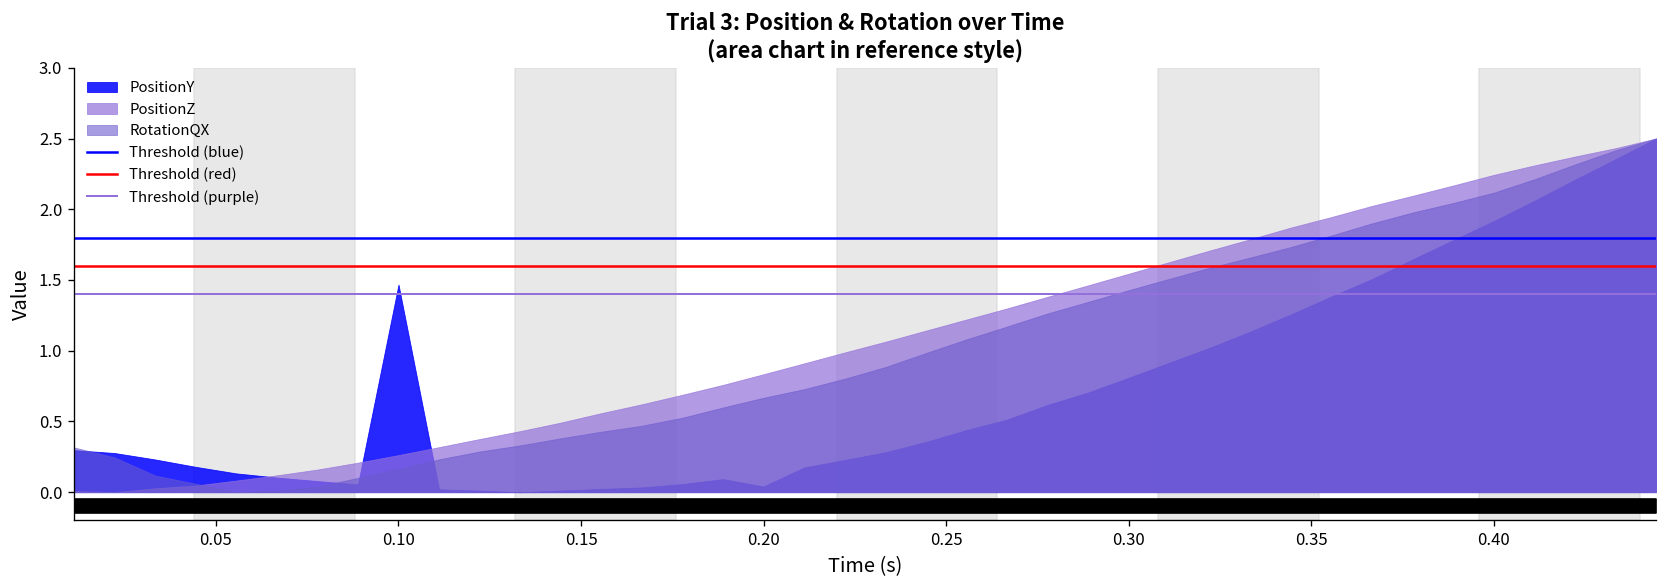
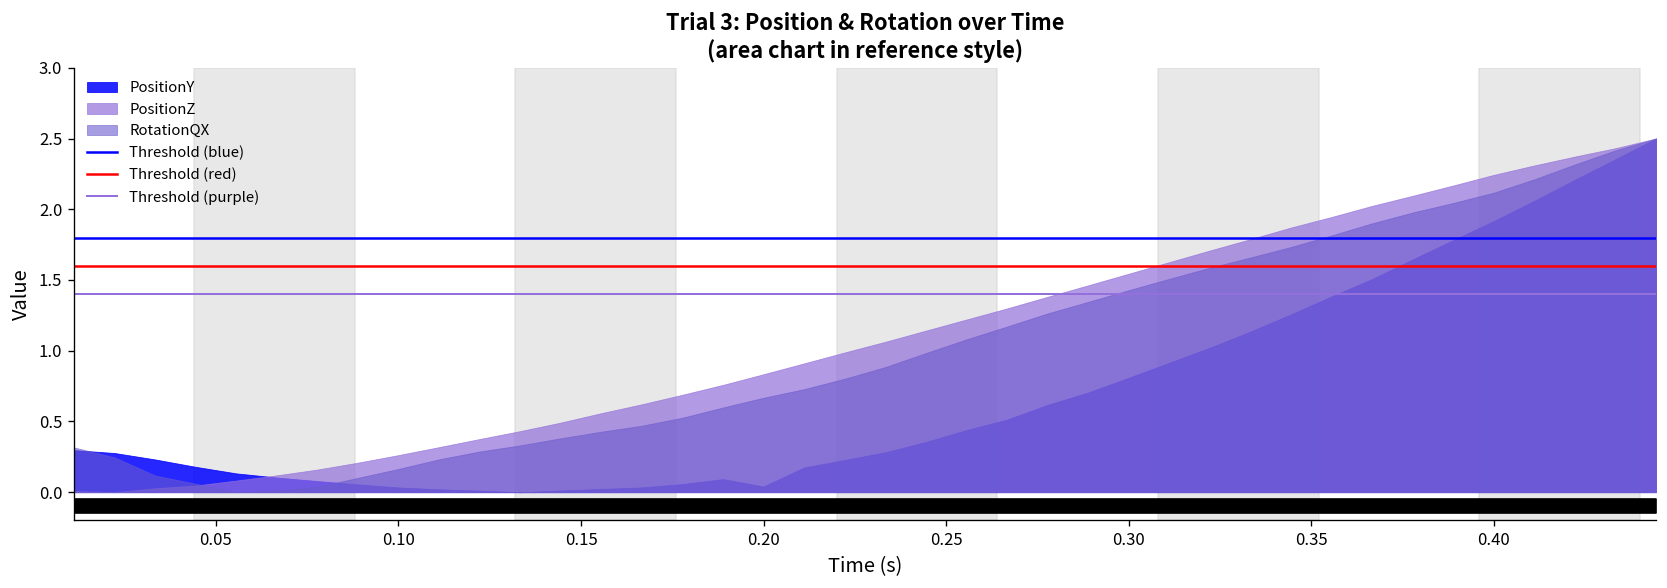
PositionY, 0.10: 1.47 -> 0.03
